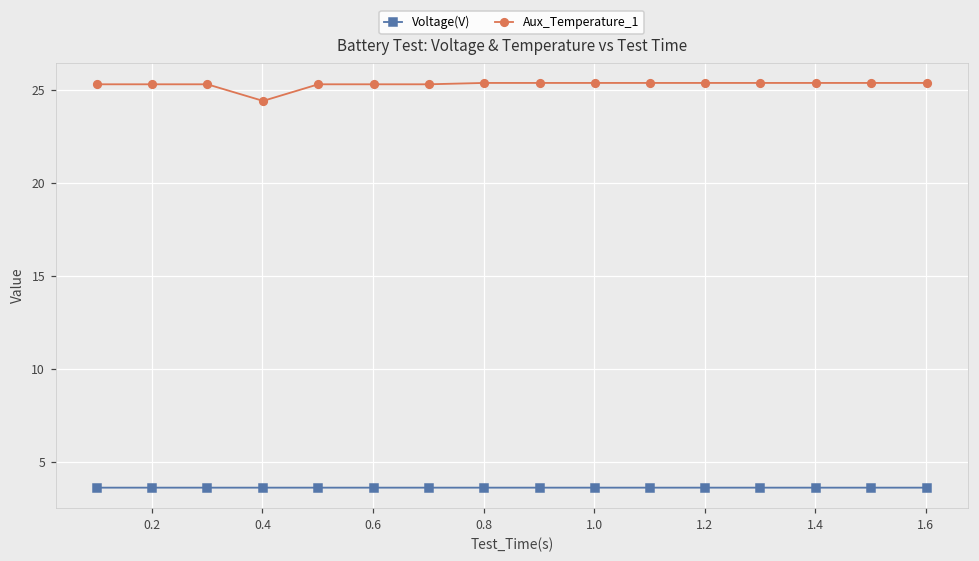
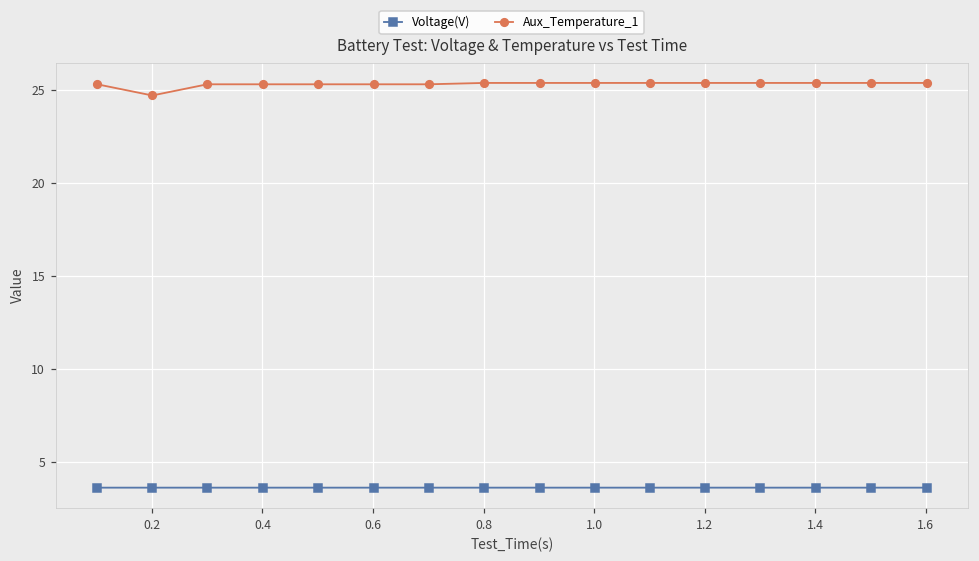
Aux_Temperature_1, 0.2: 25.3 -> 24.7
Aux_Temperature_1, 0.4: 24.4 -> 25.3
